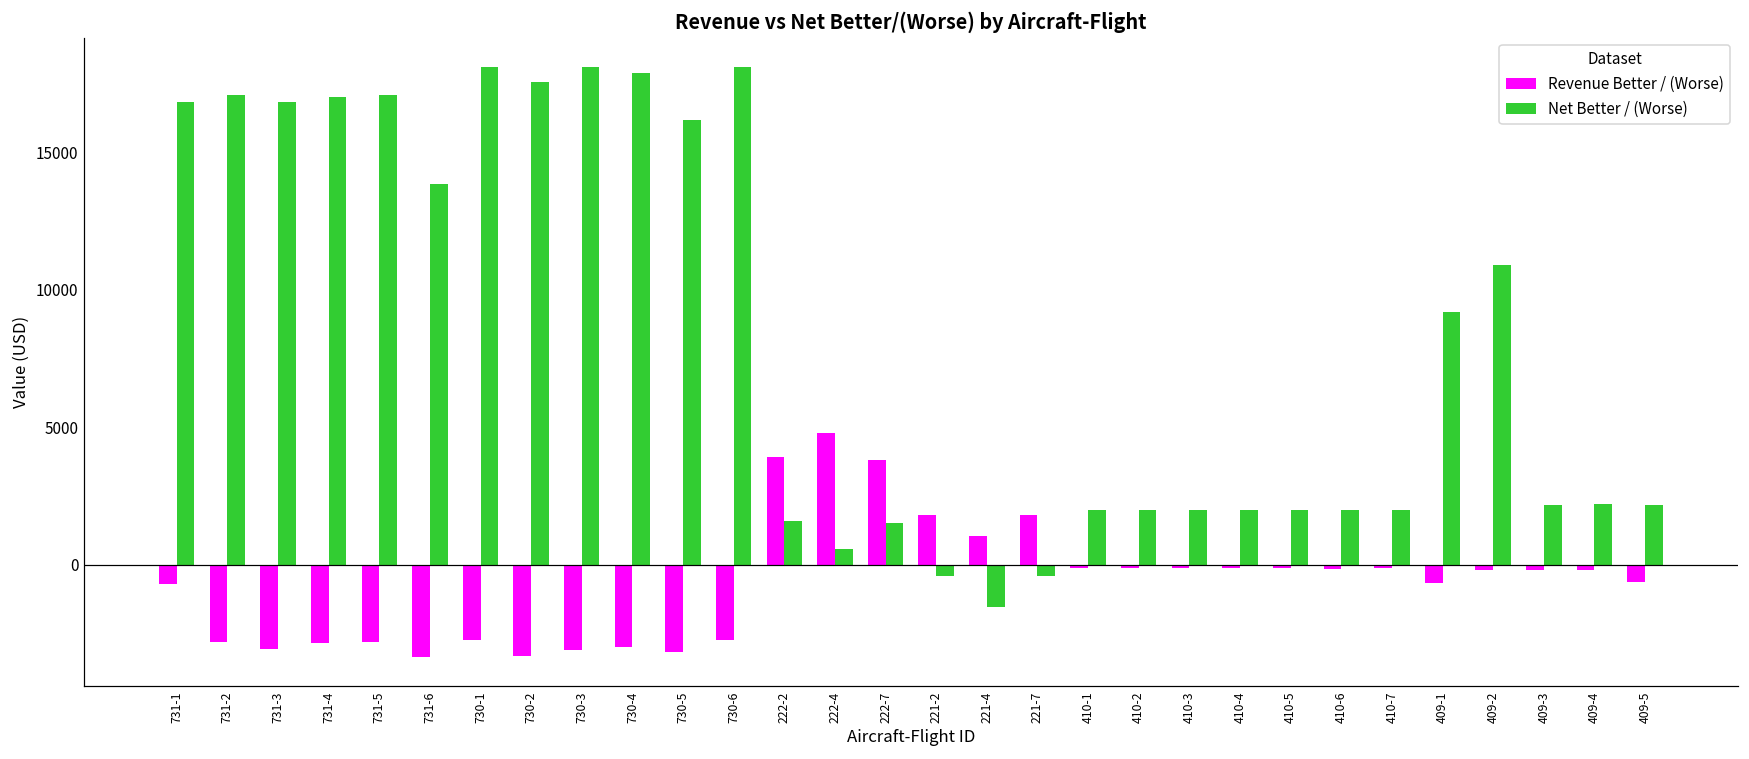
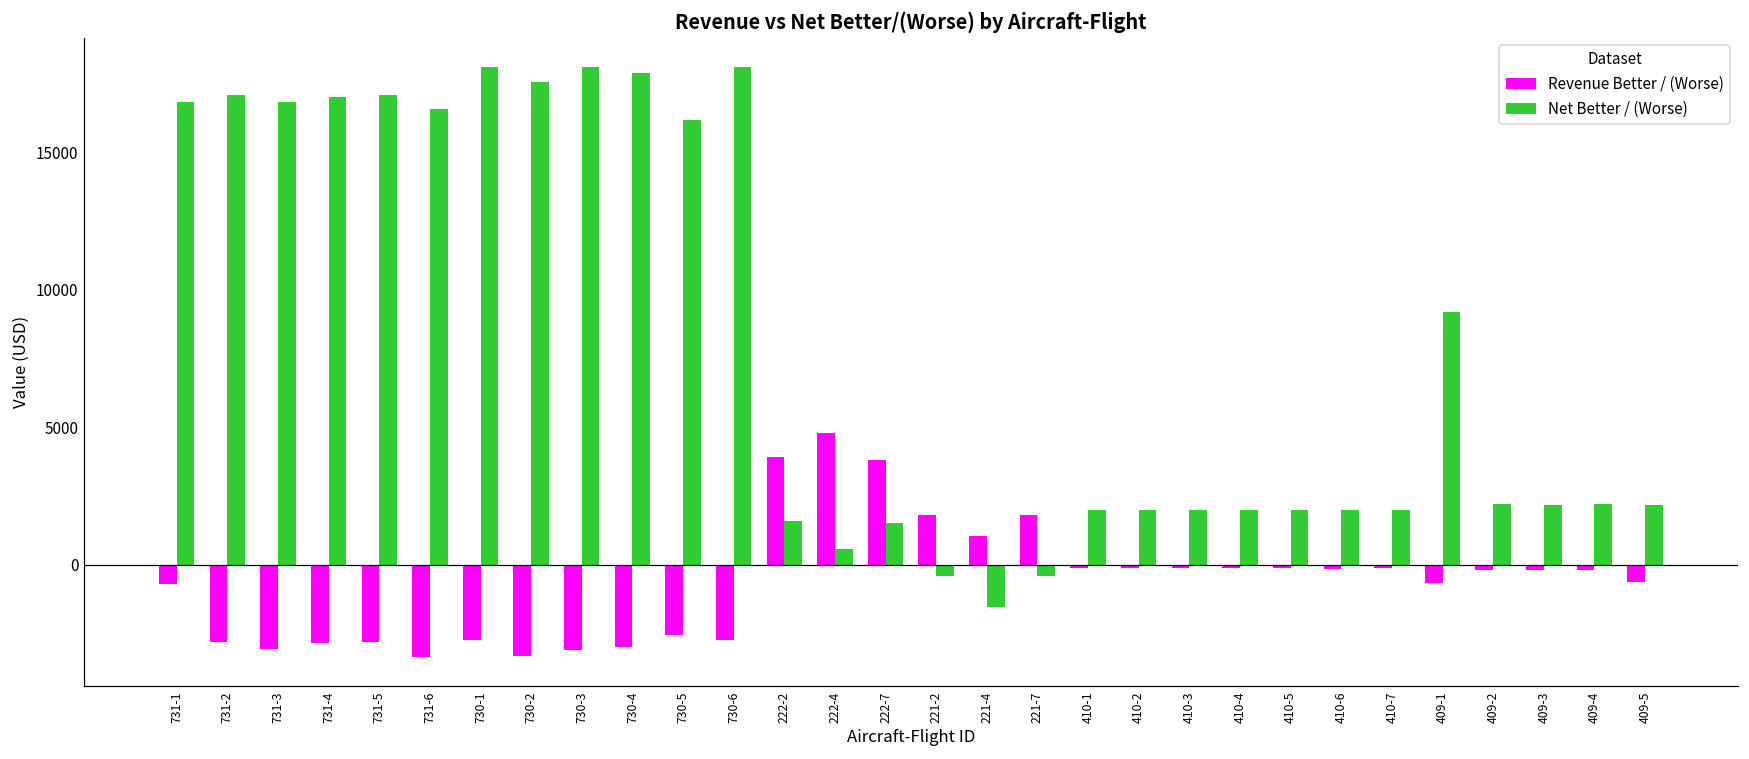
Net Better / (Worse), 731-6: 13800 -> 16600
Revenue Better / (Worse), 730-5: -3200 -> -2500
Net Better / (Worse), 409-2: 10900 -> 2200
